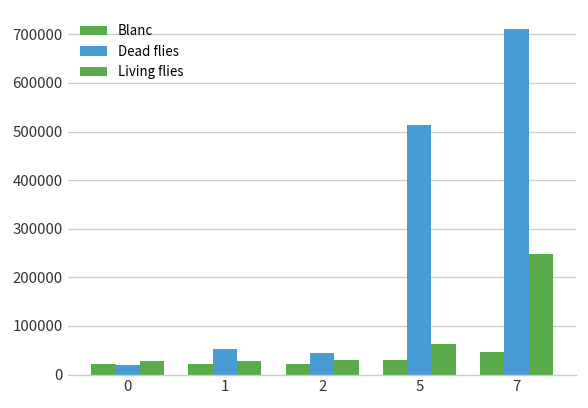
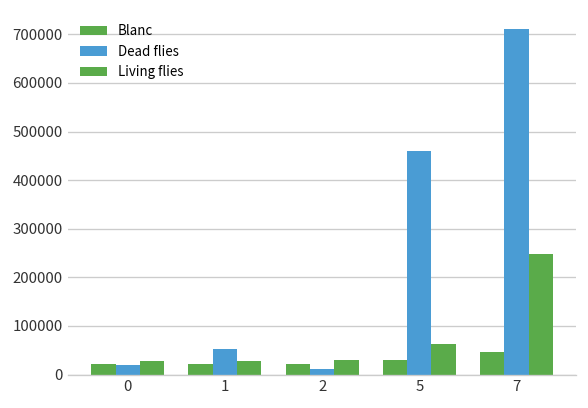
Dead flies, 2: 40000 -> 10000
Dead flies, 5: 510000 -> 460000
